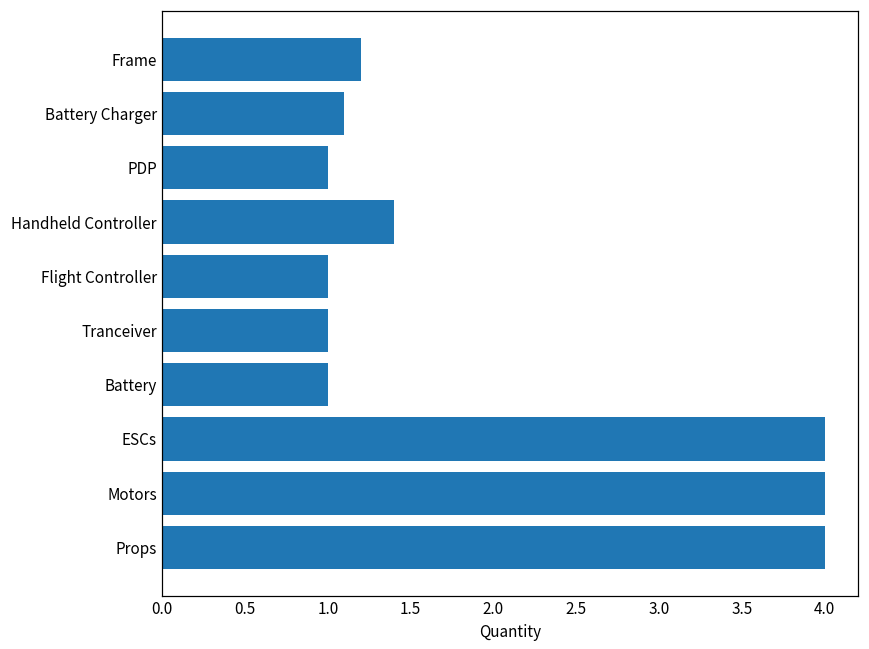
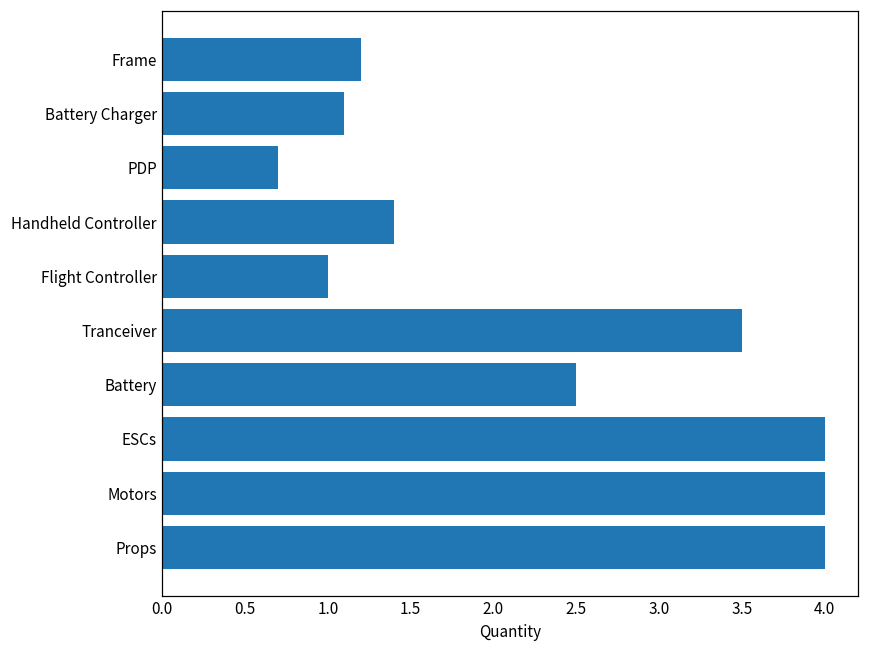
PDP: 1.0 -> 0.7
Tranceiver: 1.0 -> 3.5
Battery: 1.0 -> 2.5
